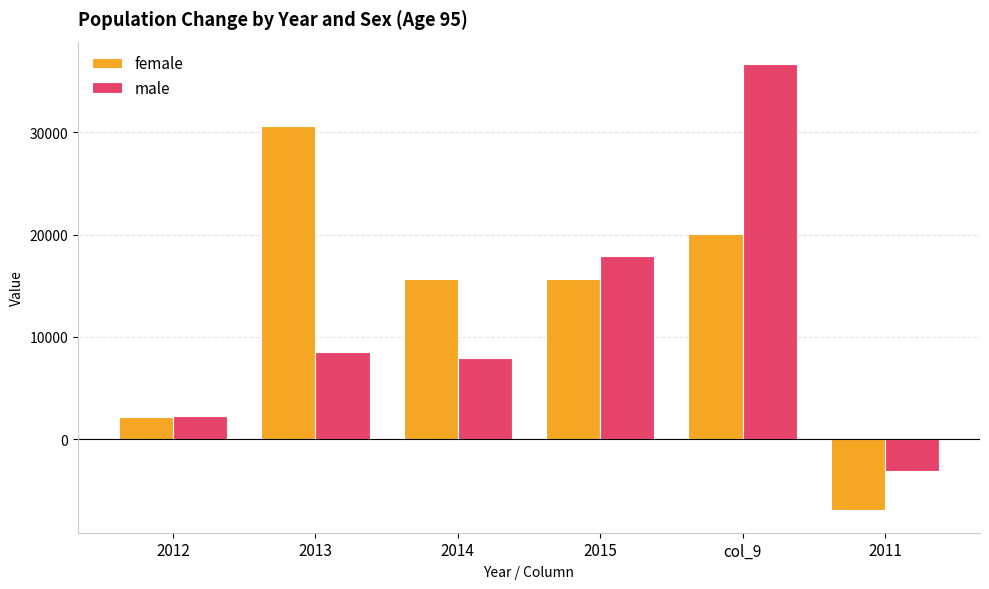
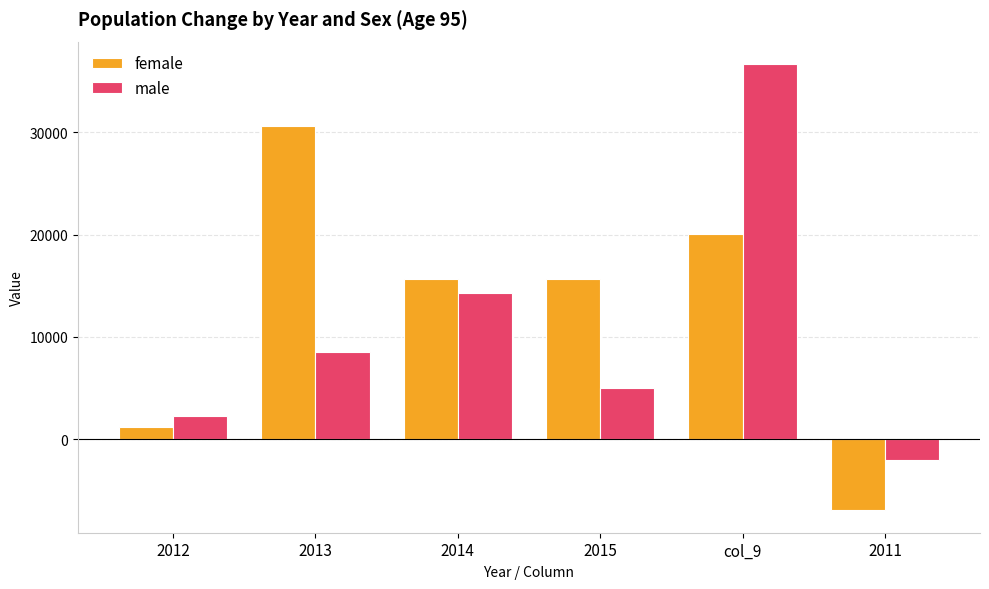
female, 2012: 2200 -> 1100
male, 2014: 7900 -> 14300
male, 2015: 17900 -> 5100
male, 2011: -3100 -> -2000
